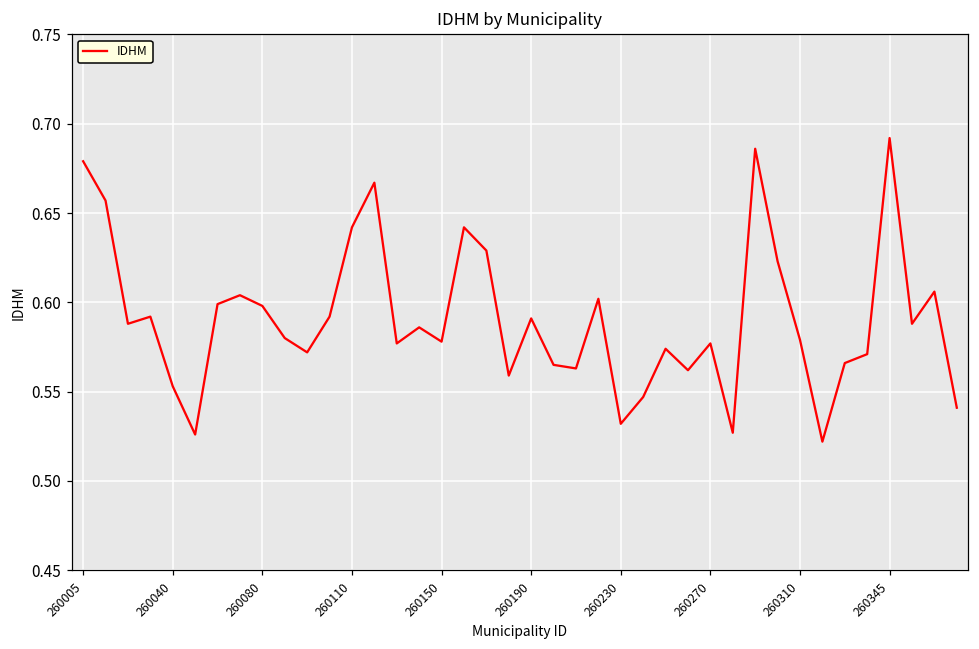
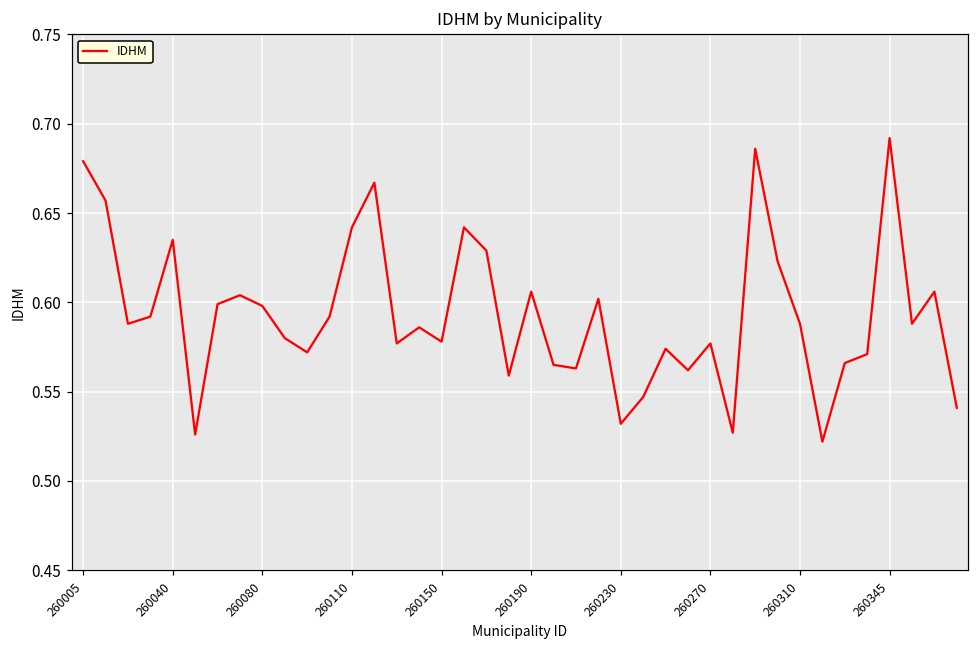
260040: 0.553 -> 0.635
260190: 0.591 -> 0.606
260310: 0.579 -> 0.588
